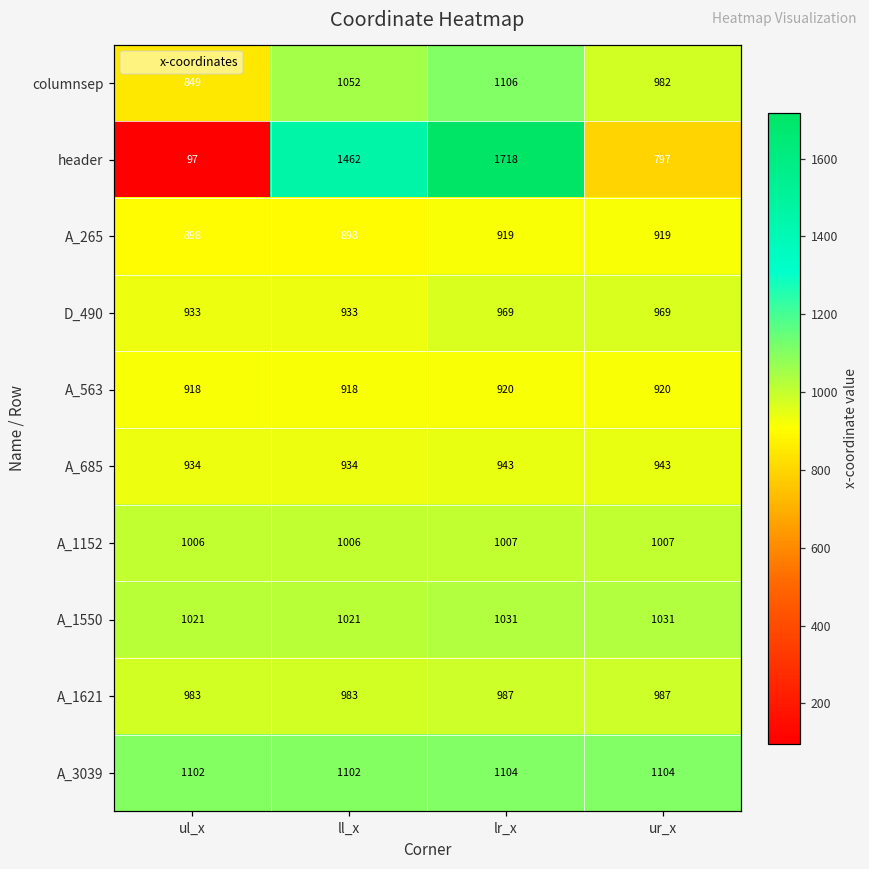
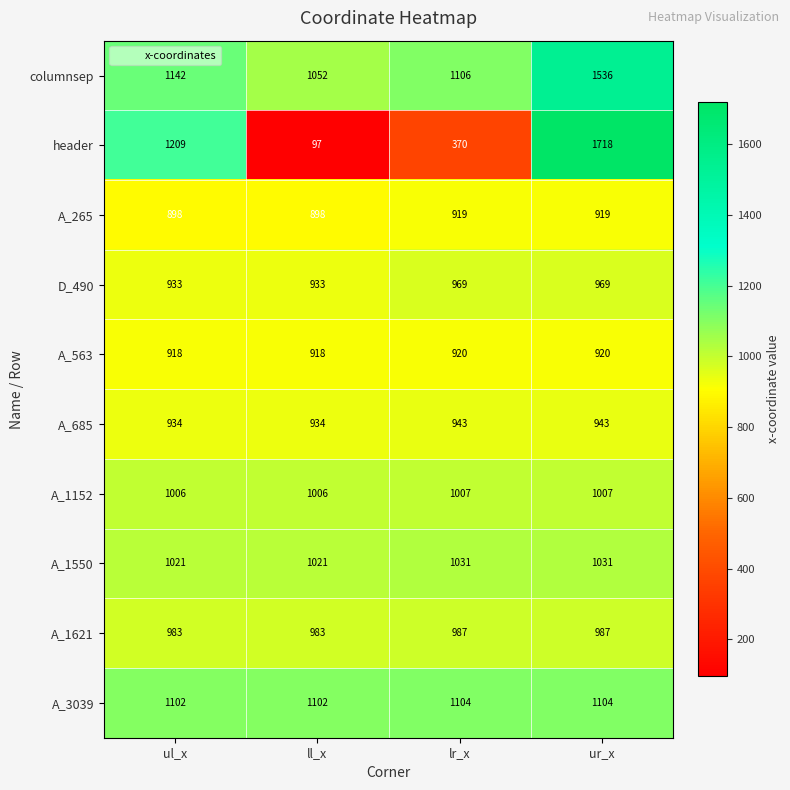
columnsep, ul_x: 849 -> 1142
columnsep, ur_x: 982 -> 1536
header, ul_x: 97 -> 1209
header, ll_x: 1462 -> 97
header, lr_x: 1718 -> 370
header, ur_x: 797 -> 1718
